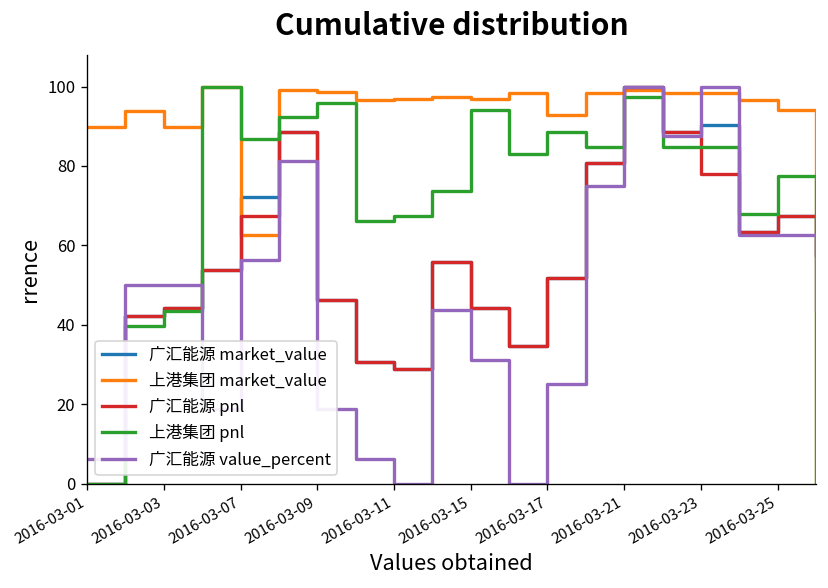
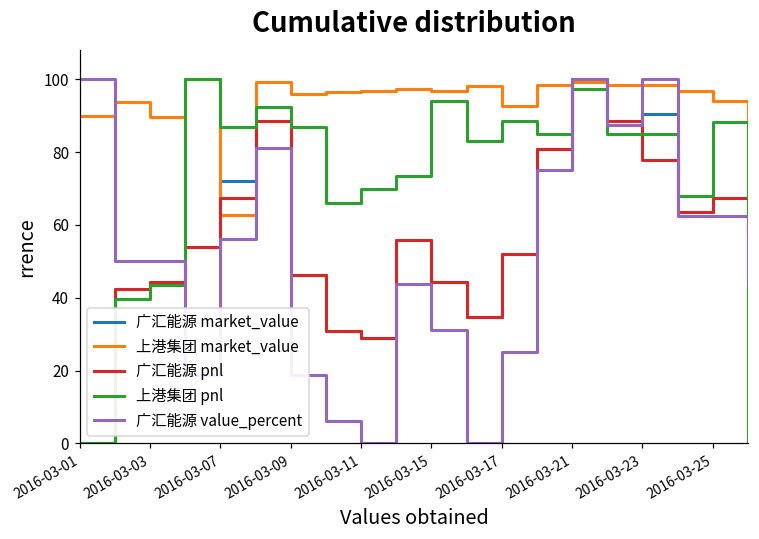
广汇能源 value_percent, 2016-03-01: 6 -> 100
上港集团 market_value, 2016-03-09: 99 -> 96
上港集团 pnl, 2016-03-09: 96 -> 87
上港集团 pnl, 2016-03-11: 67 -> 70
上港集团 pnl, 2016-03-25: 77 -> 88
